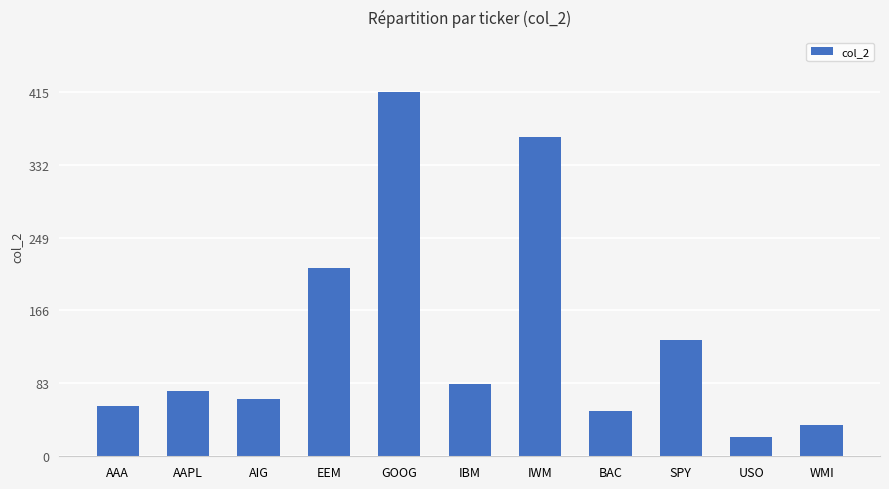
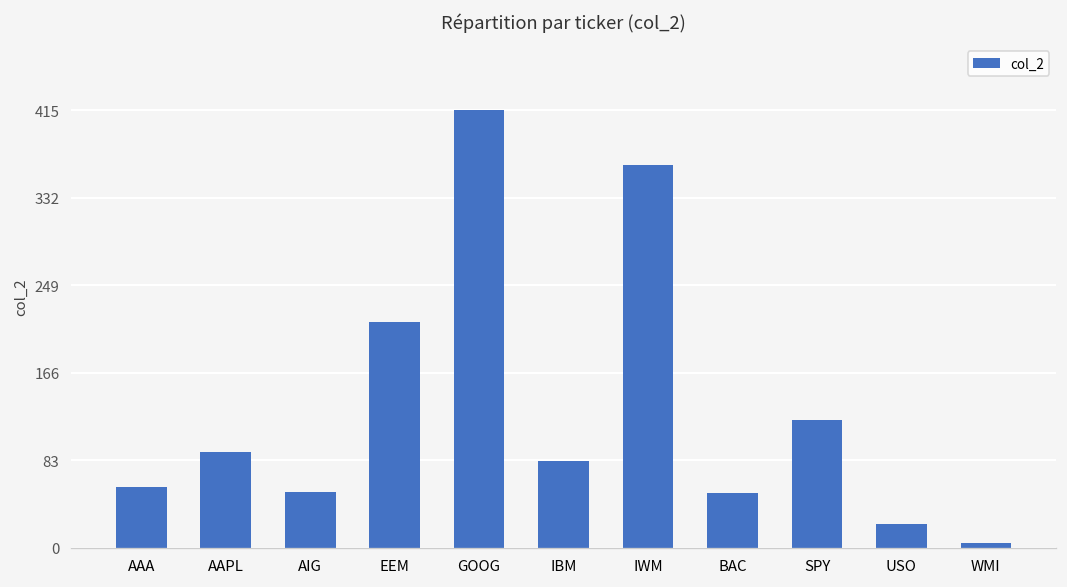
AAPL: 70 -> 90
AIG: 70 -> 50
SPY: 130 -> 120
WMI: 40 -> 0
